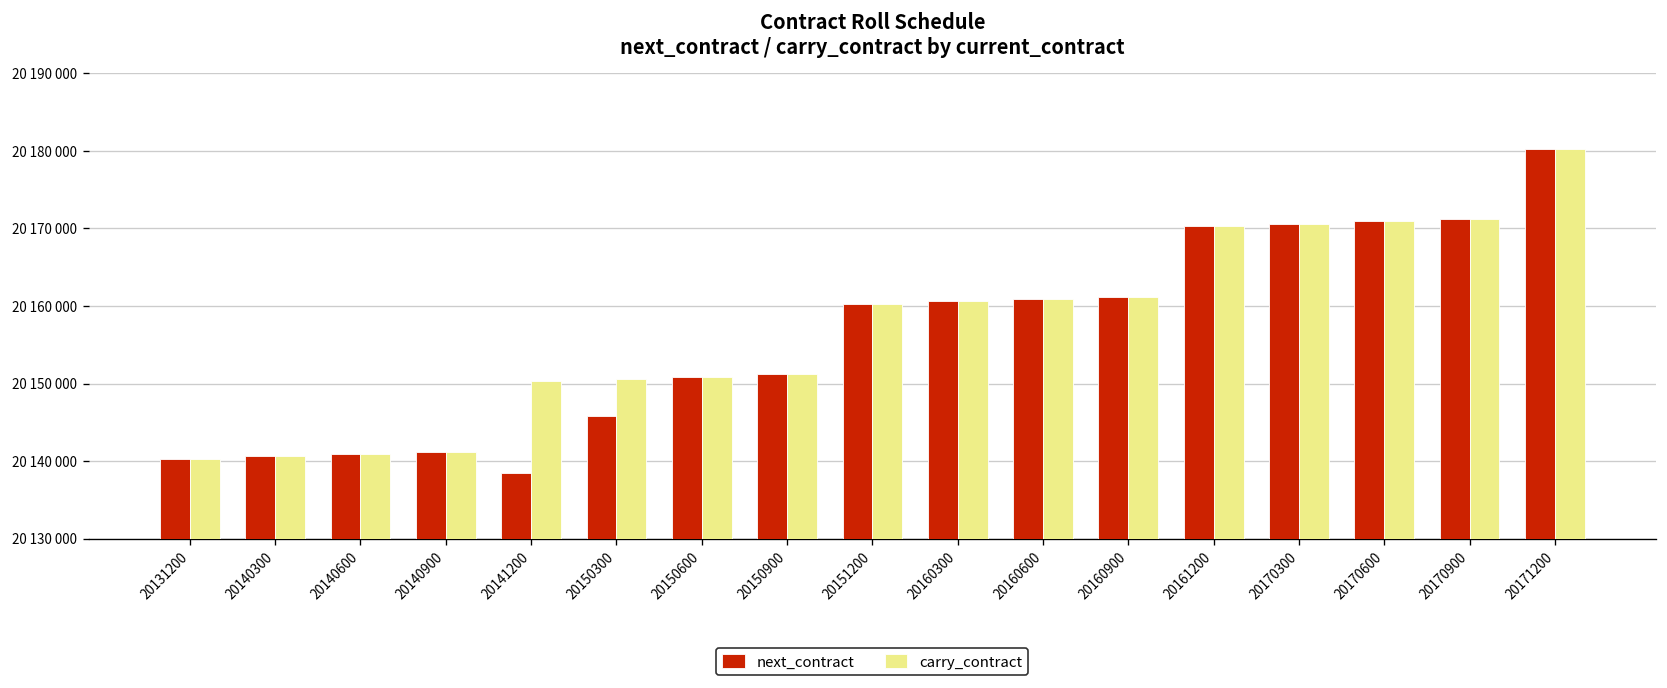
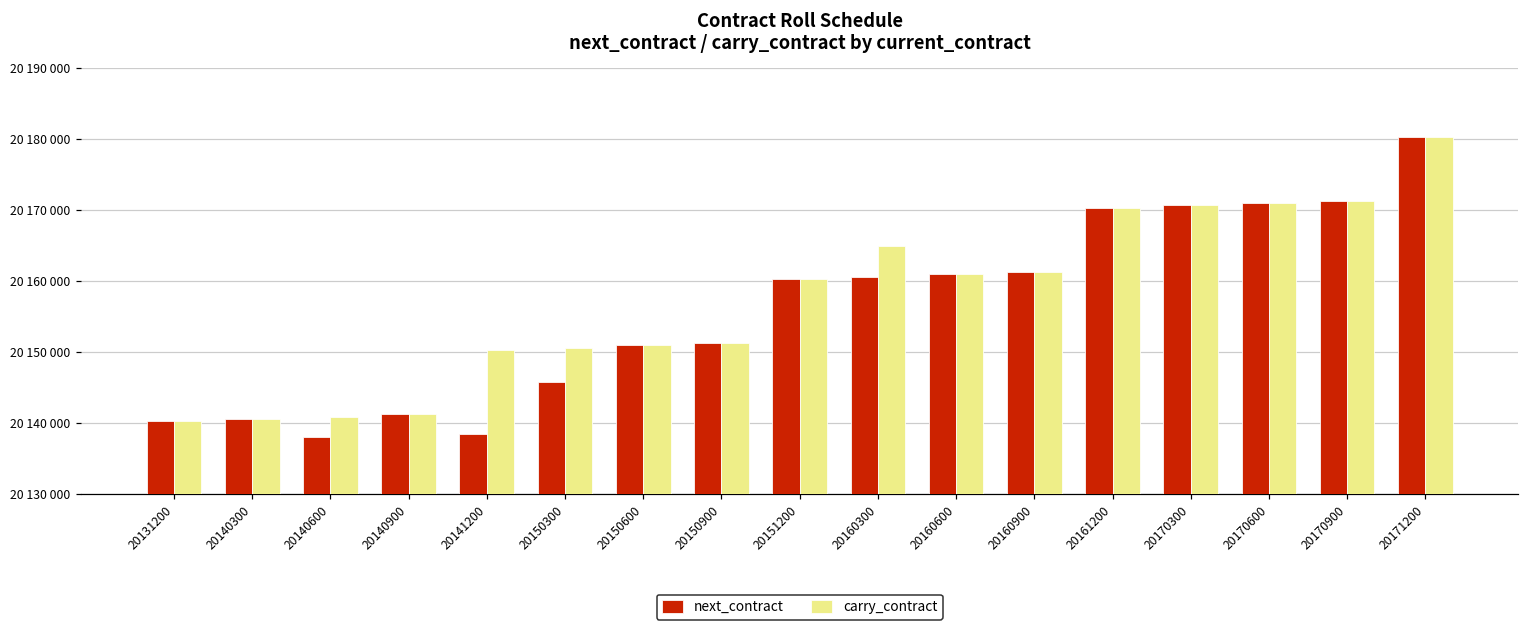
next_contract, 20140600: 20141000 -> 20138000
carry_contract, 20160300: 20161000 -> 20165000
